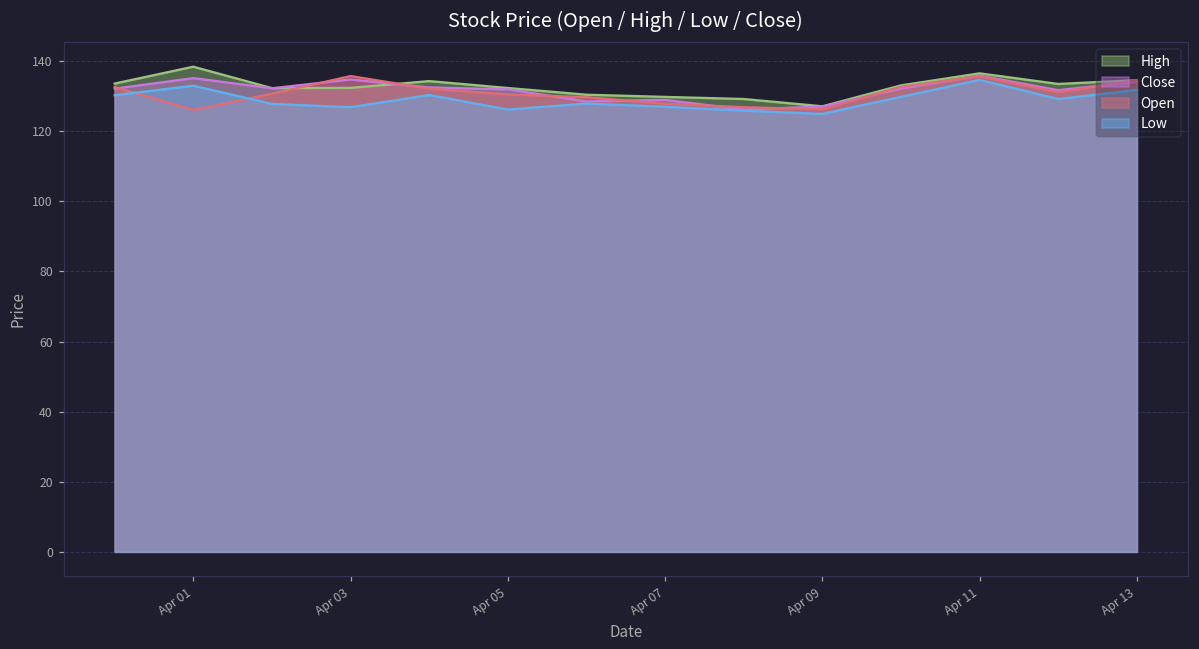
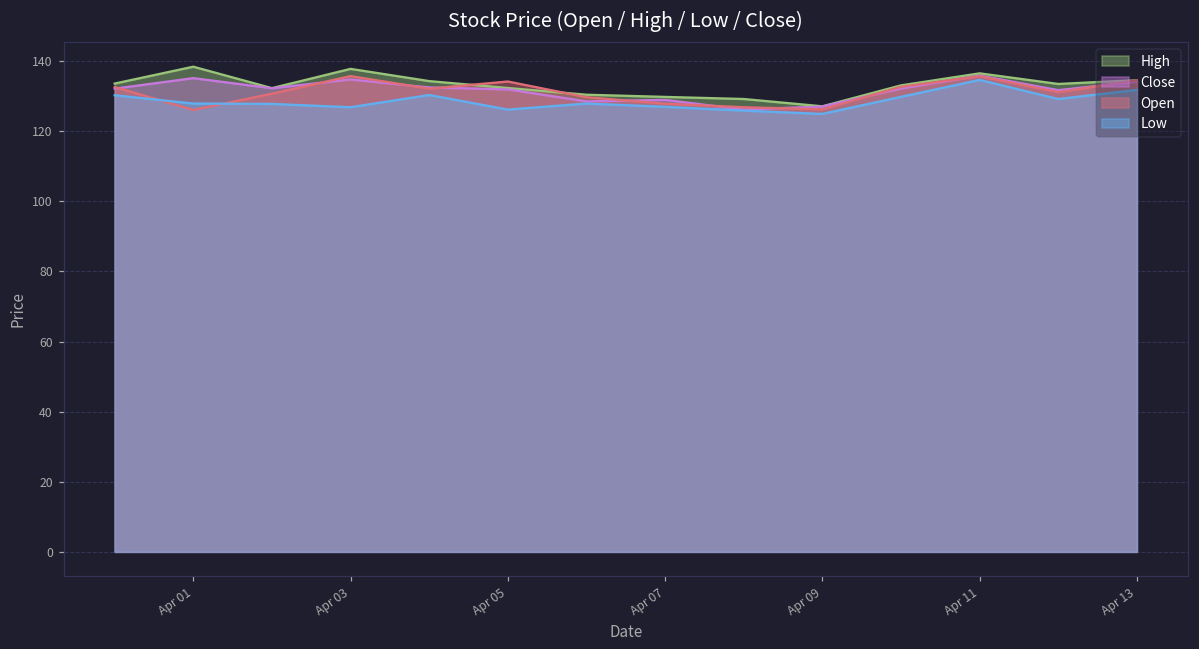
Low, Apr 01: 133 -> 128
High, Apr 03: 132 -> 138
Open, Apr 05: 131 -> 134
